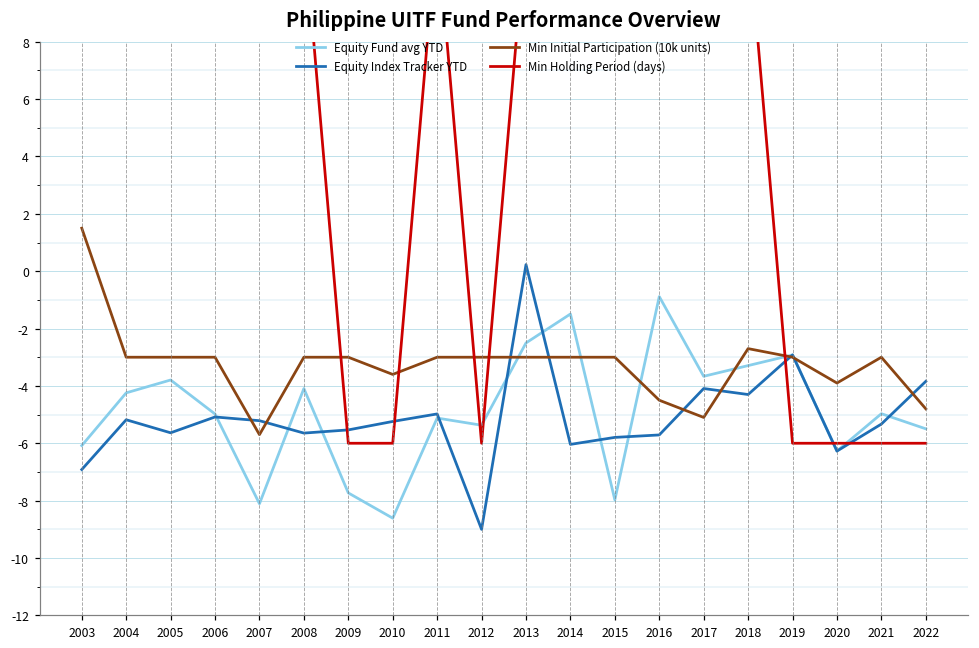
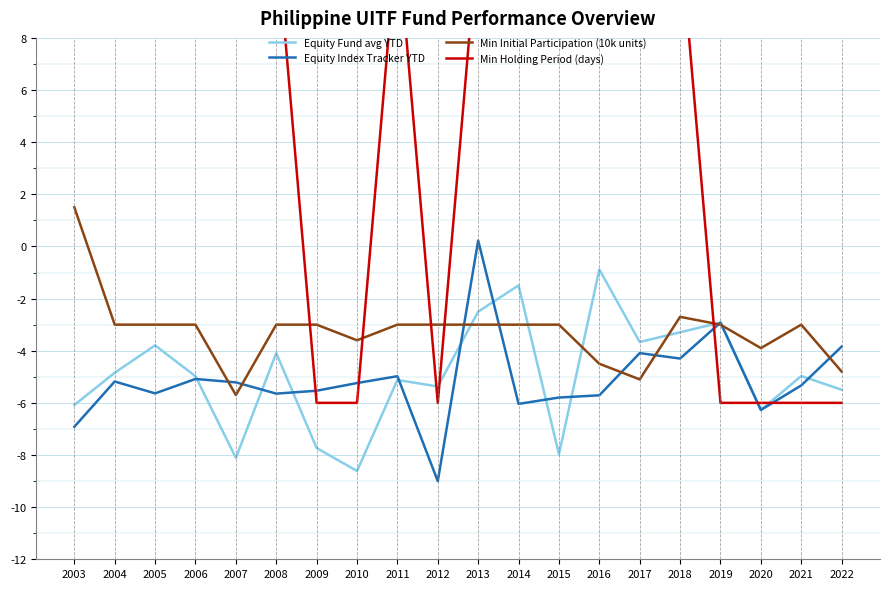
Equity Fund avg YTD, 2004: -4.2 -> -4.8
